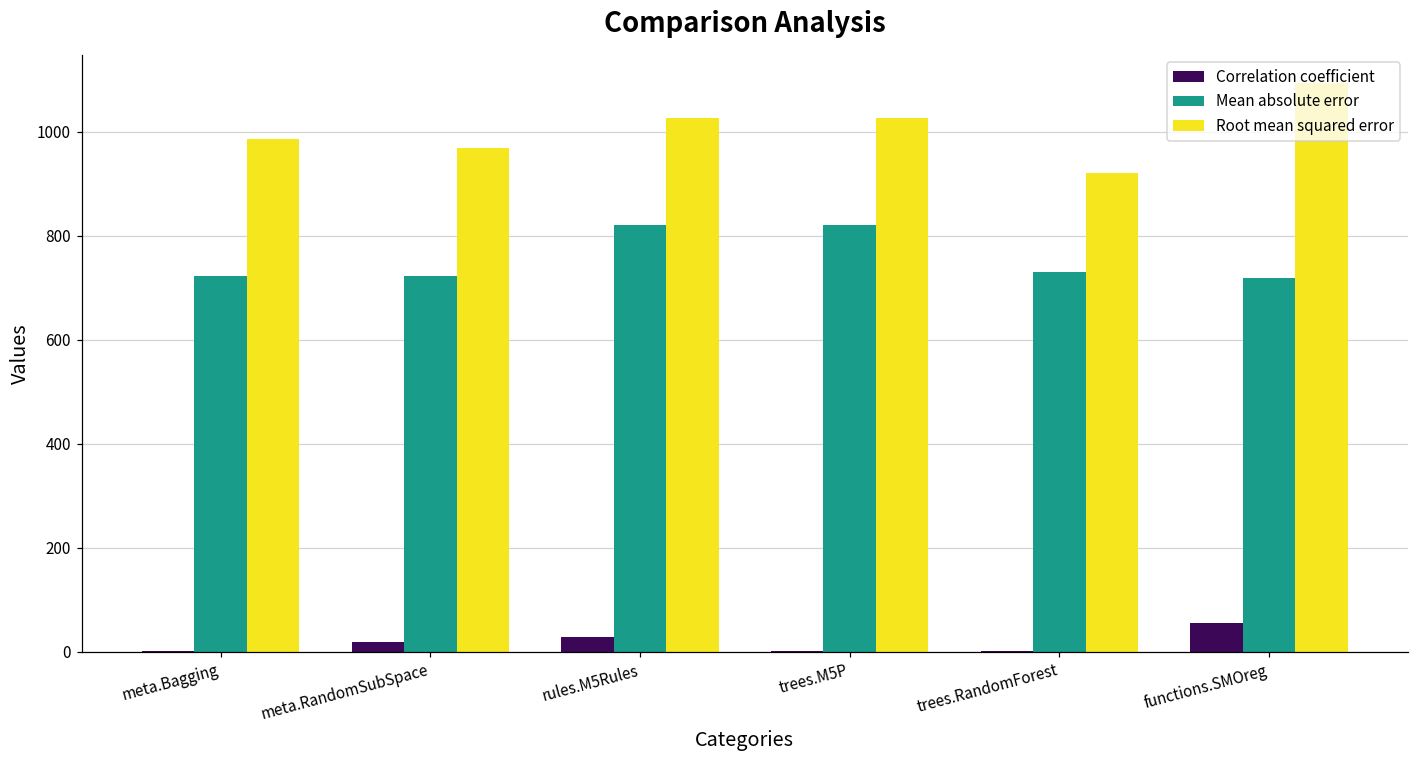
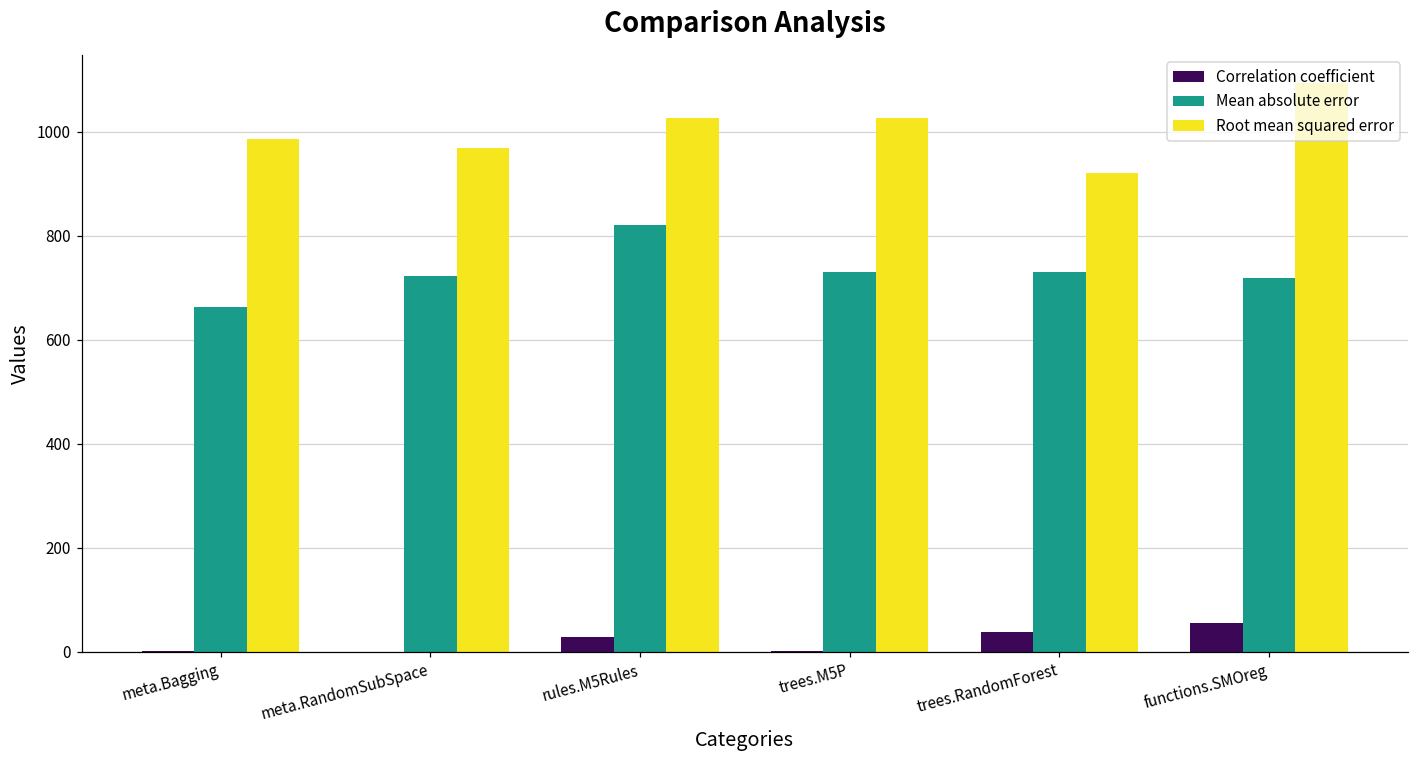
Mean absolute error, meta.Bagging: 720 -> 660
Correlation coefficient, meta.RandomSubSpace: 20 -> 0
Mean absolute error, trees.M5P: 820 -> 730
Correlation coefficient, trees.RandomForest: 0 -> 40
